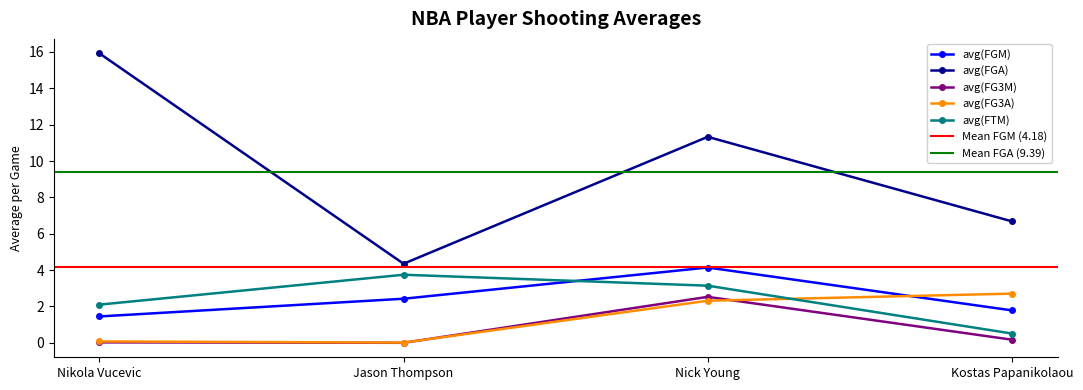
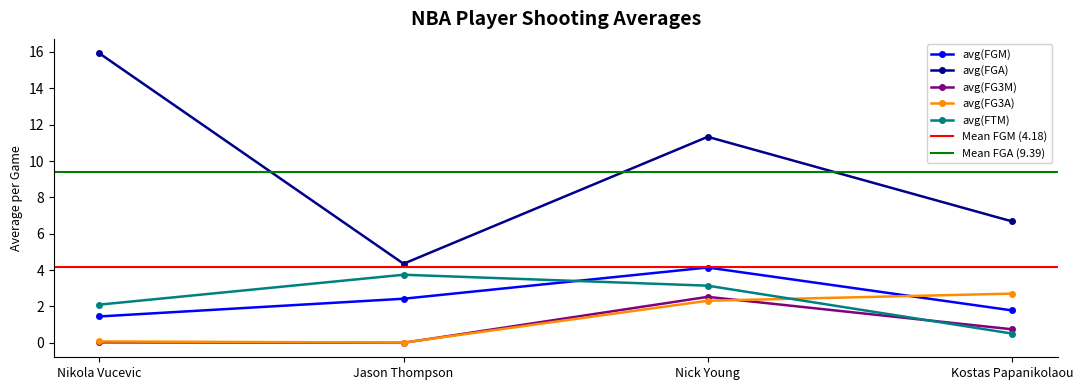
avg(FG3M), Kostas Papanikolaou: 0.2 -> 0.7
